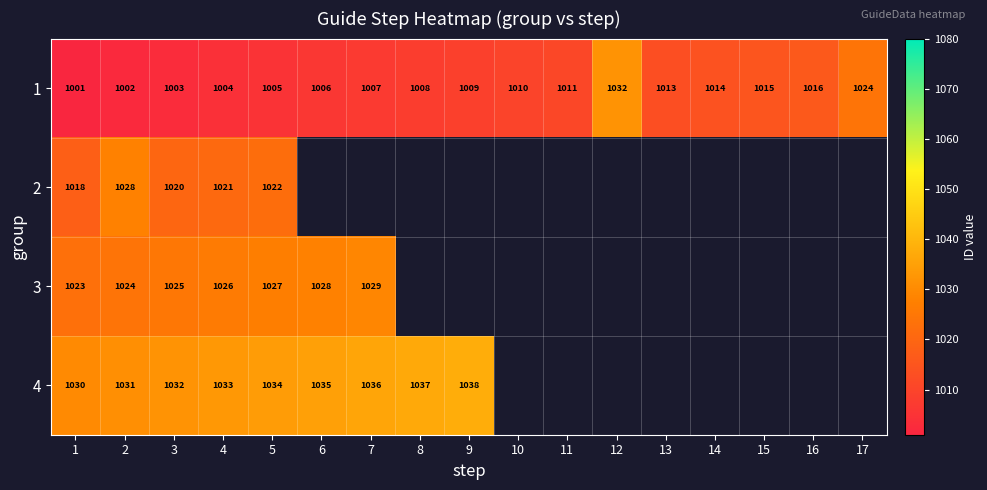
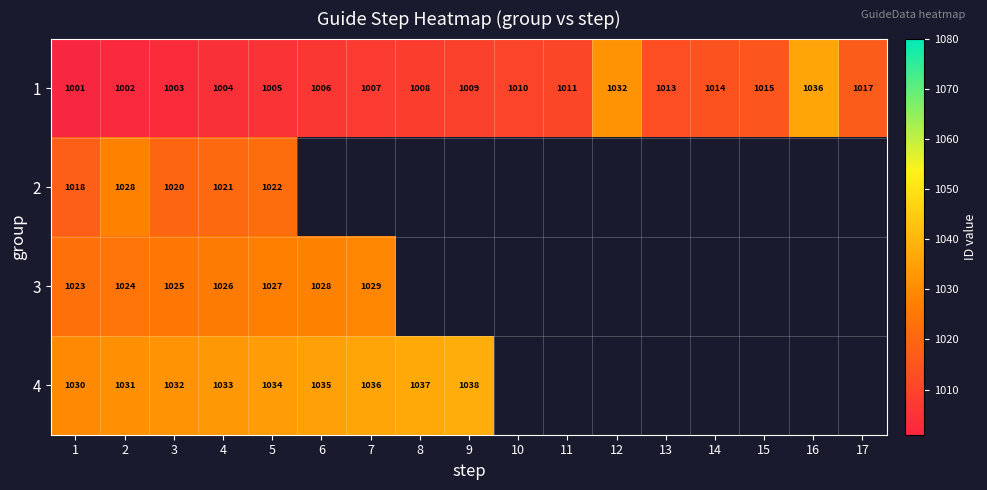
1, 16: 1016 -> 1036
1, 17: 1024 -> 1017
